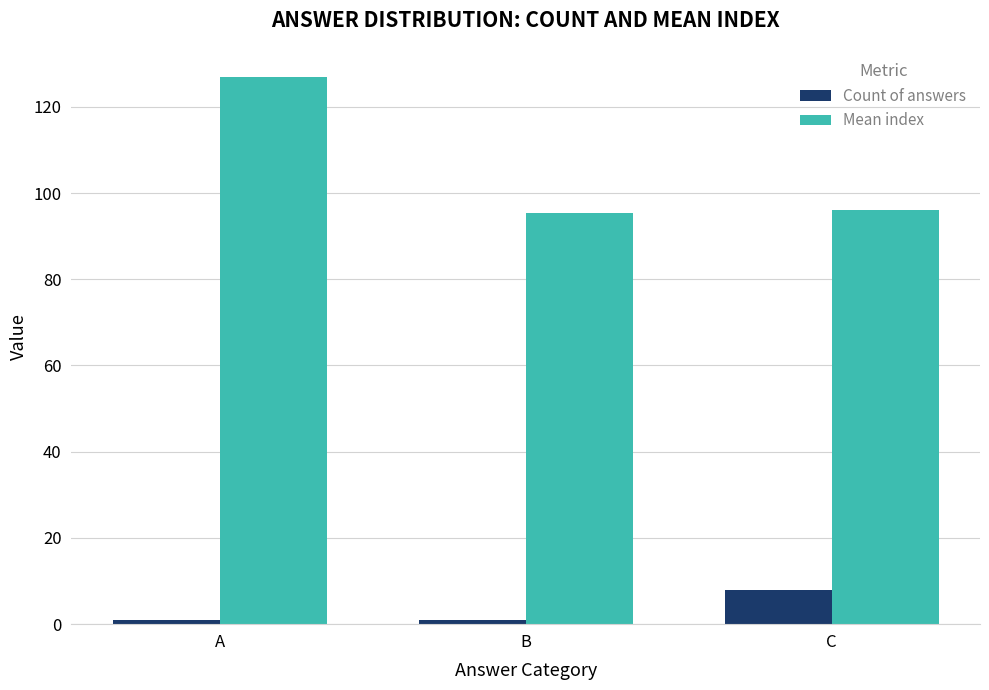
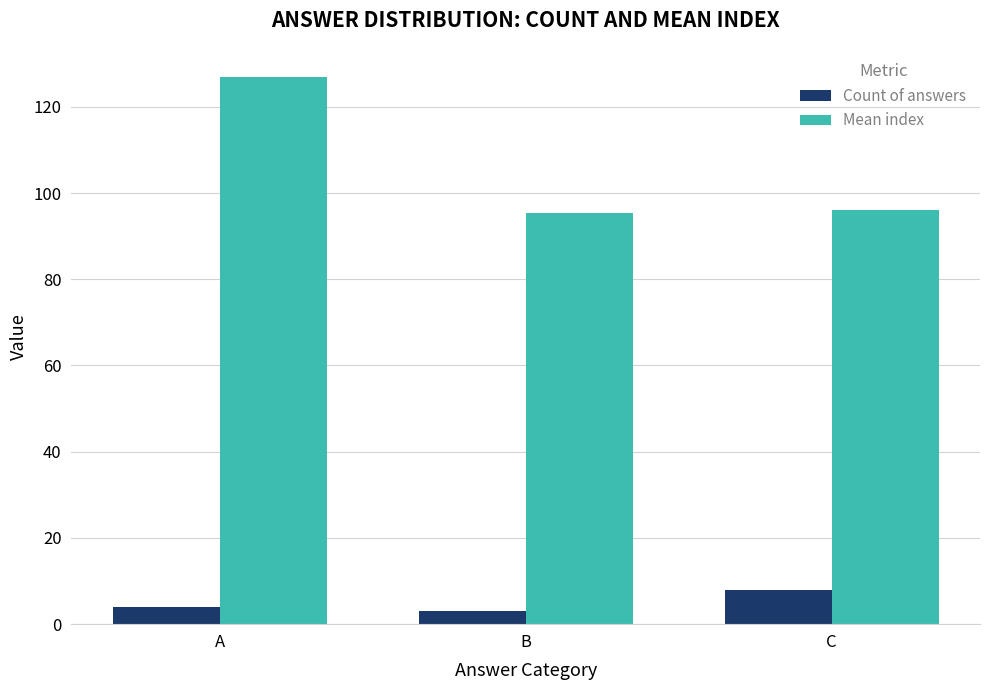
Count of answers, A: 1 -> 4
Count of answers, B: 1 -> 3
